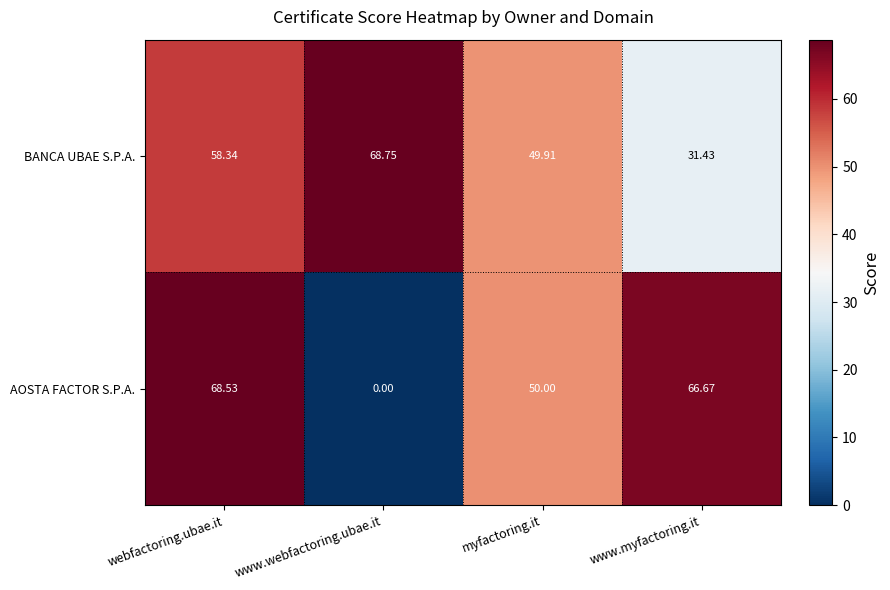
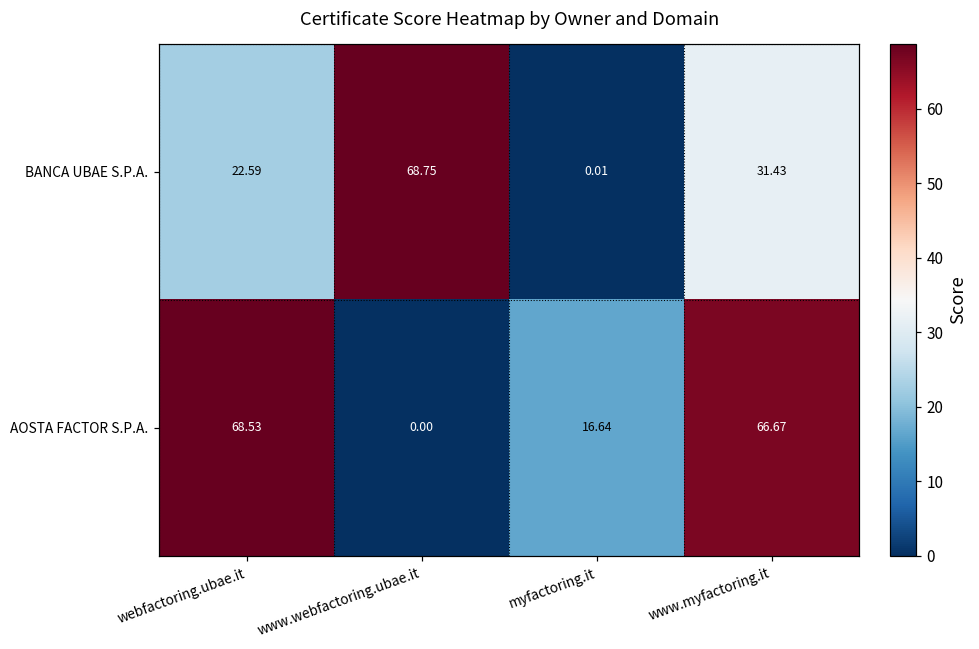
BANCA UBAE S.P.A., webfactoring.ubae.it: 58.34 -> 22.59
BANCA UBAE S.P.A., myfactoring.it: 49.91 -> 0.01
AOSTA FACTOR S.P.A., myfactoring.it: 50.00 -> 16.64
